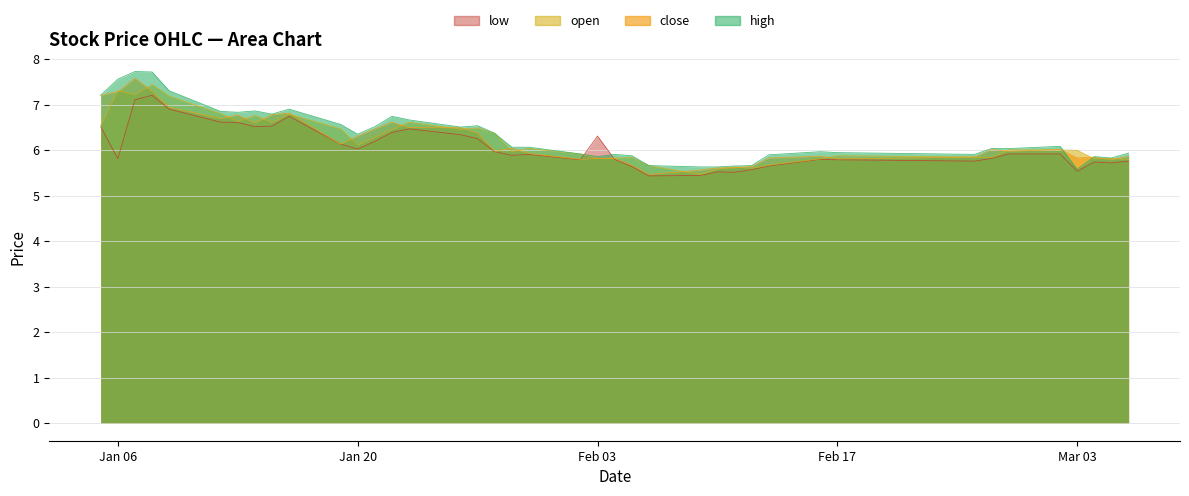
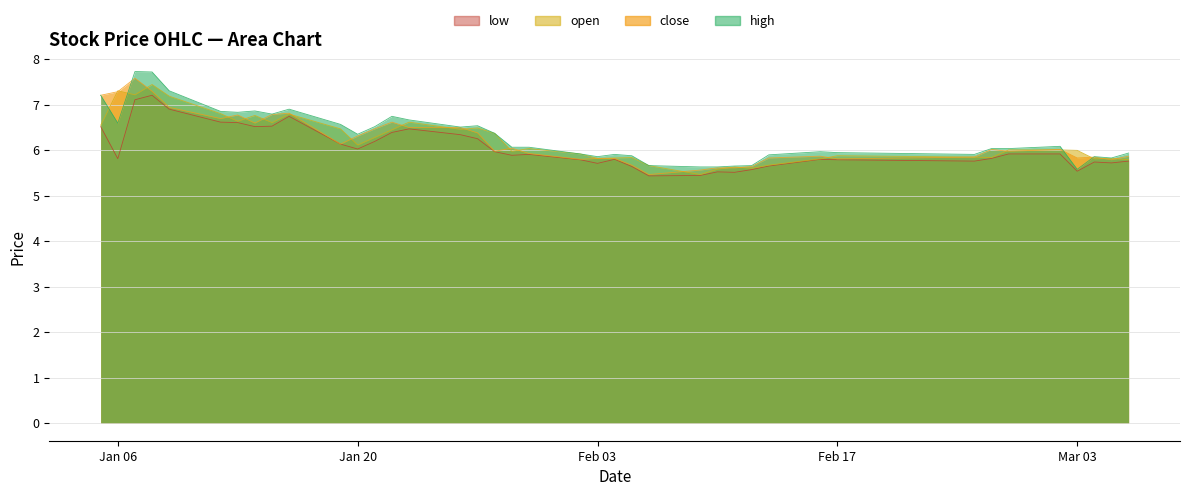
high, Jan 06: 7.6 -> 6.6
low, Feb 03: 6.3 -> 5.7
